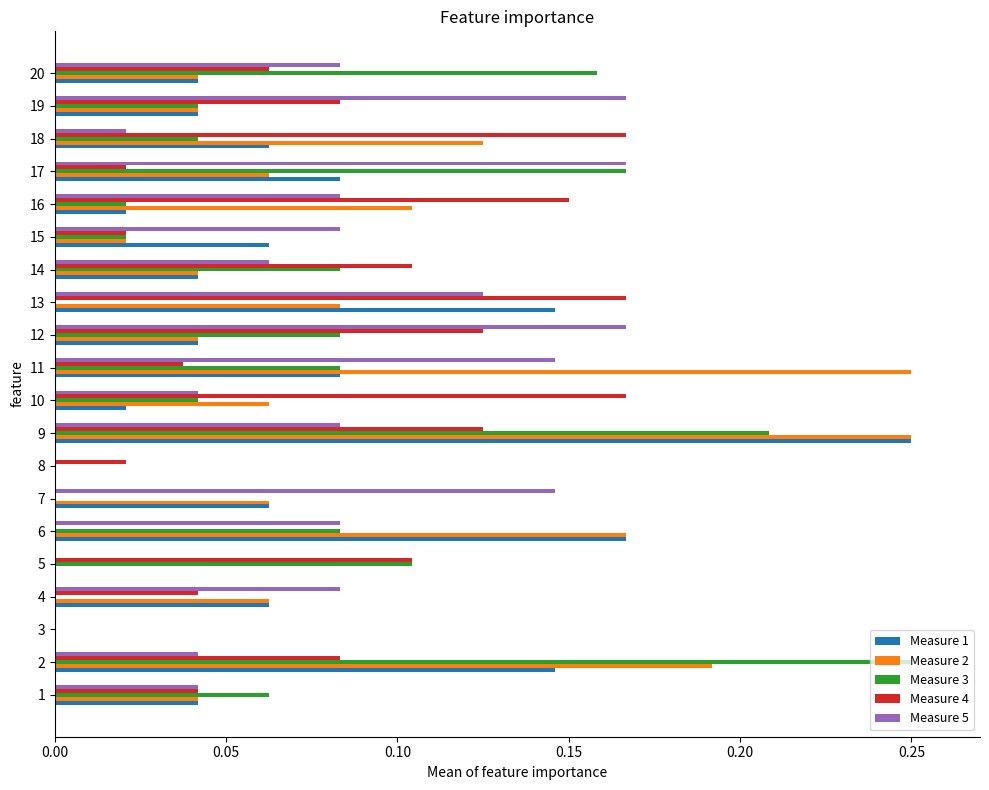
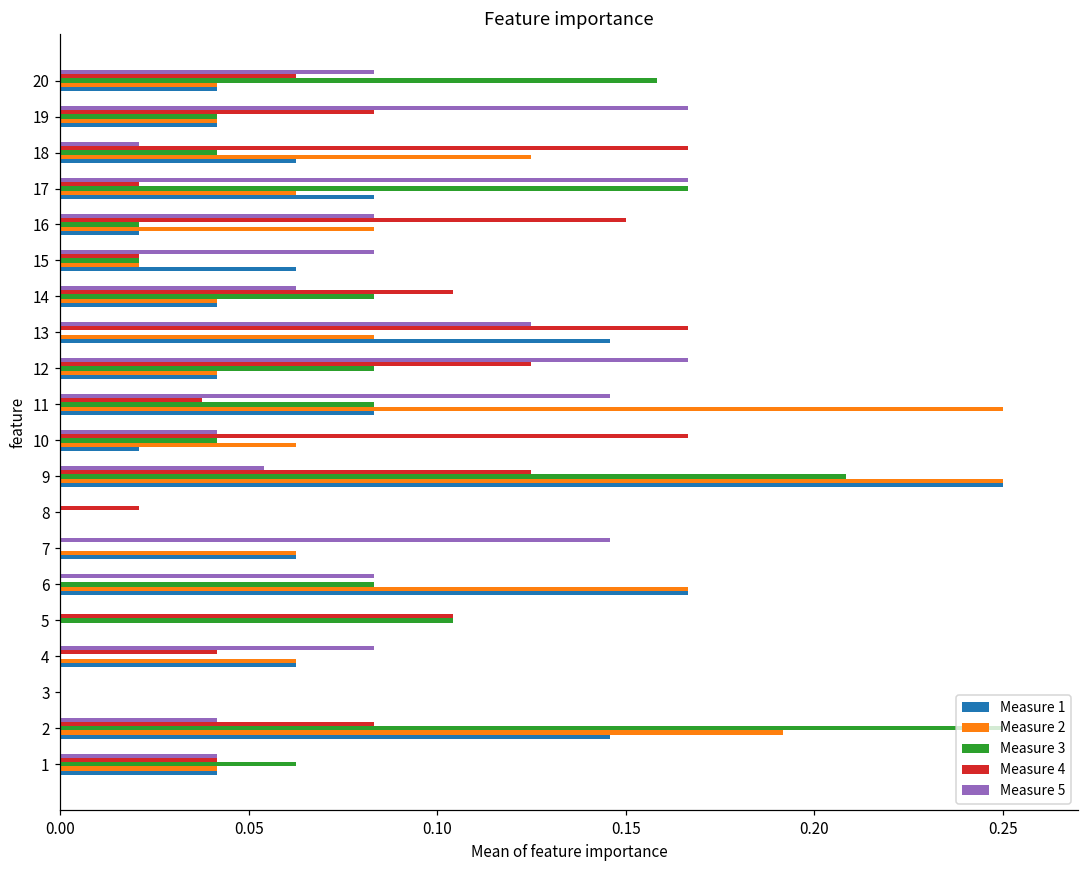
Measure 2, 16: 0.104 -> 0.083
Measure 5, 9: 0.083 -> 0.054
